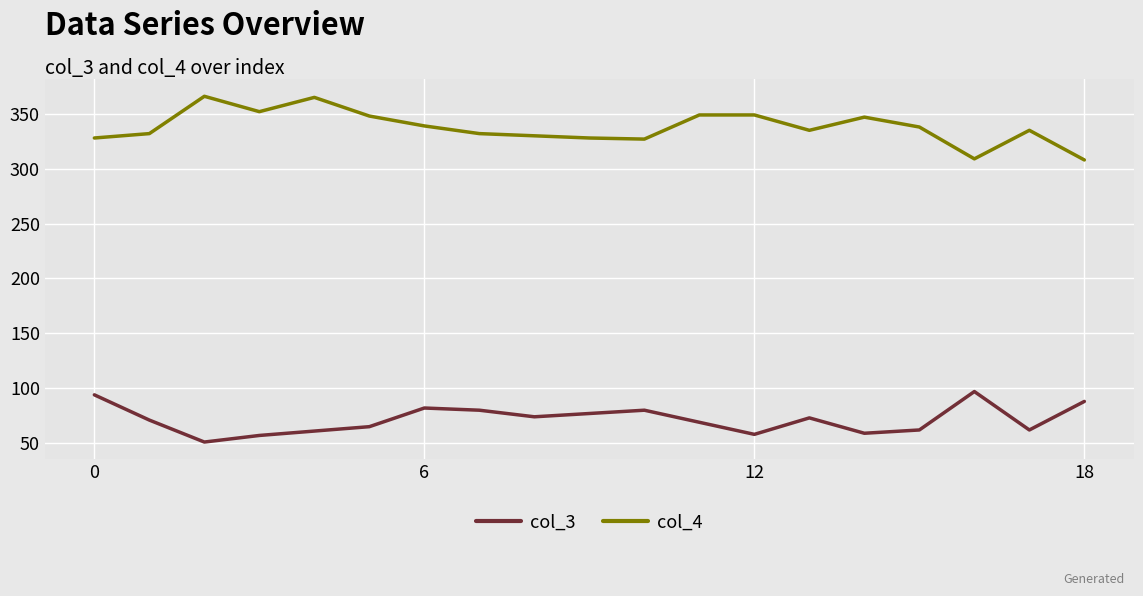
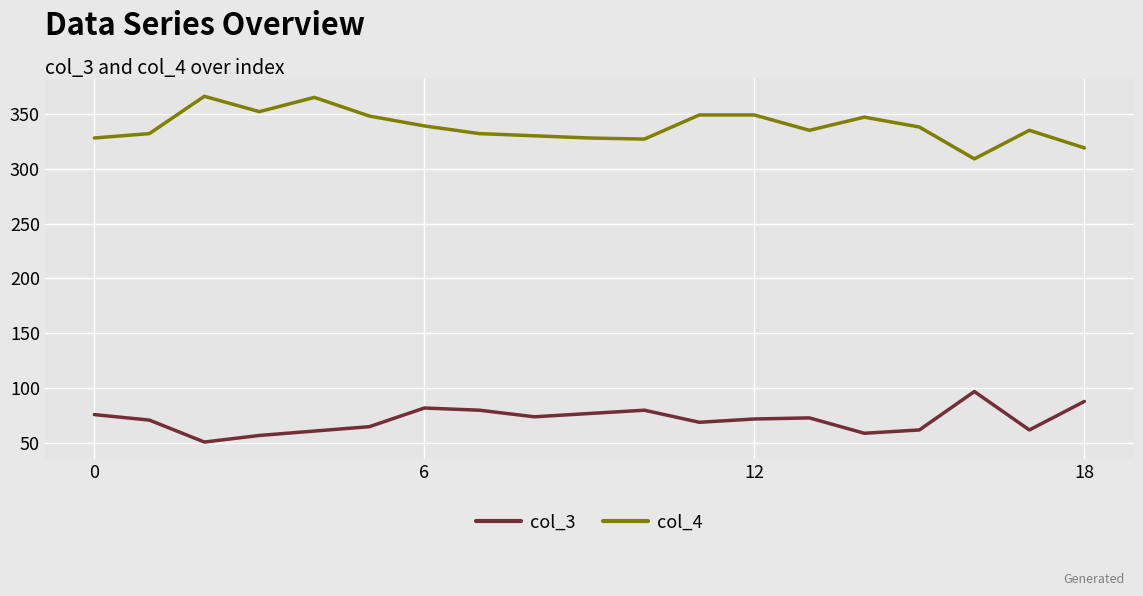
col_3, 0: 94 -> 76
col_3, 12: 58 -> 72
col_4, 18: 308 -> 319
